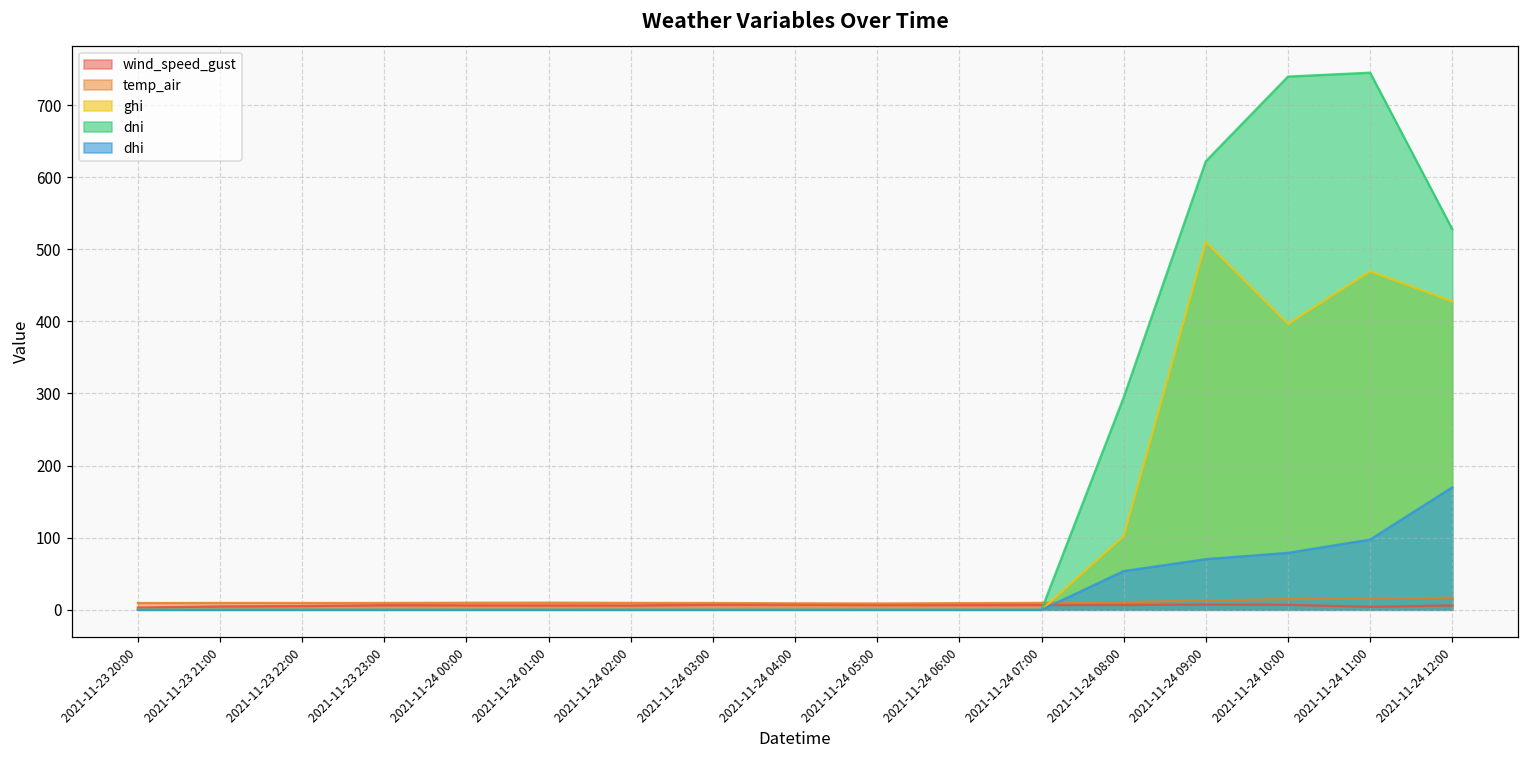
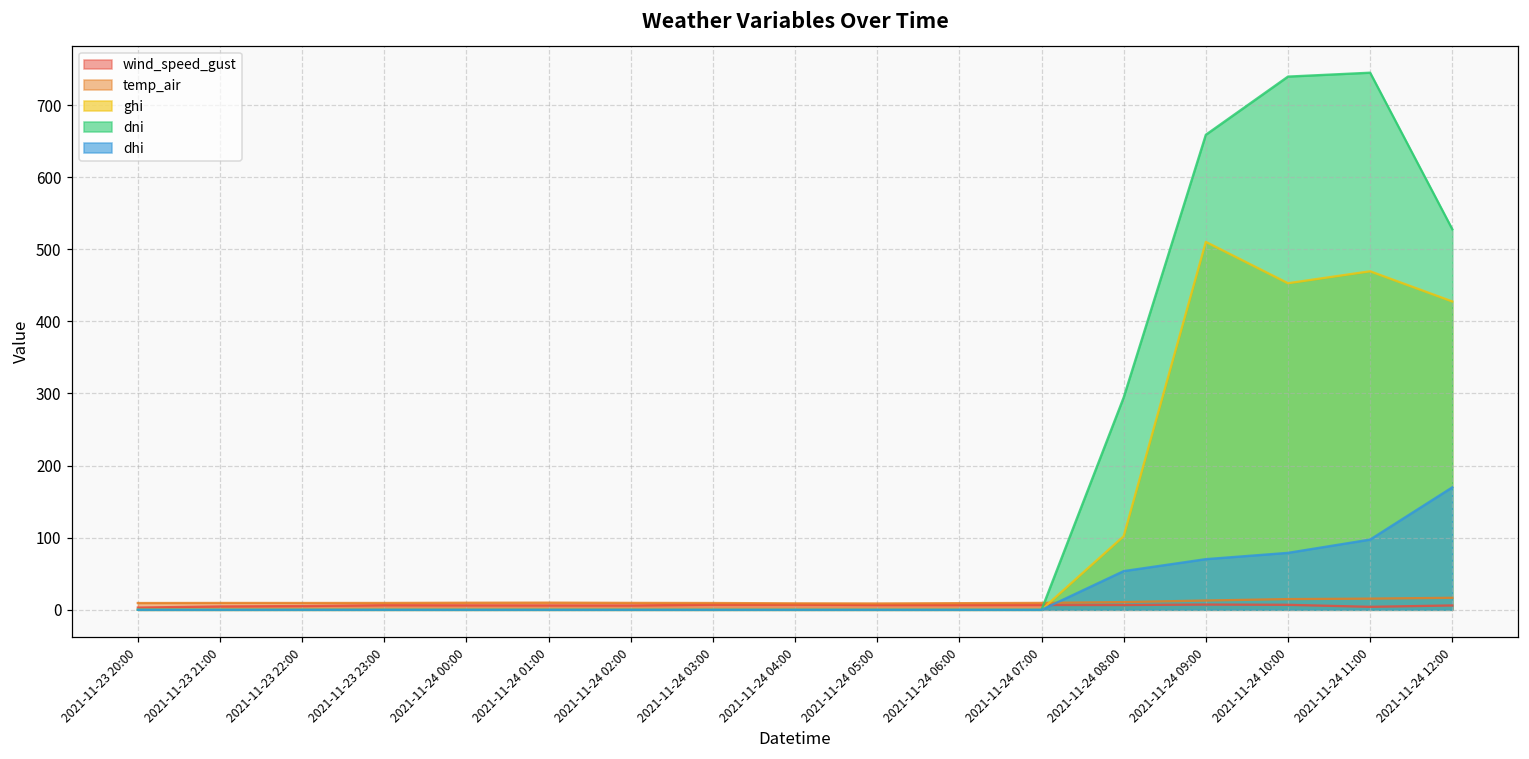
dni, 2021-11-24 09:00: 620 -> 660
ghi, 2021-11-24 10:00: 400 -> 450
